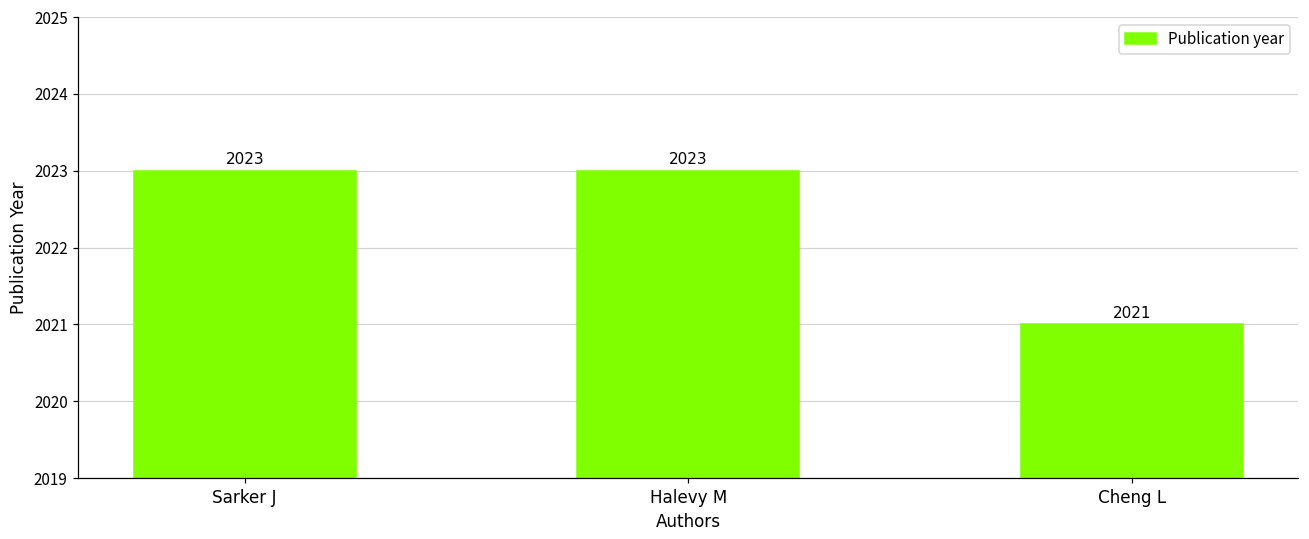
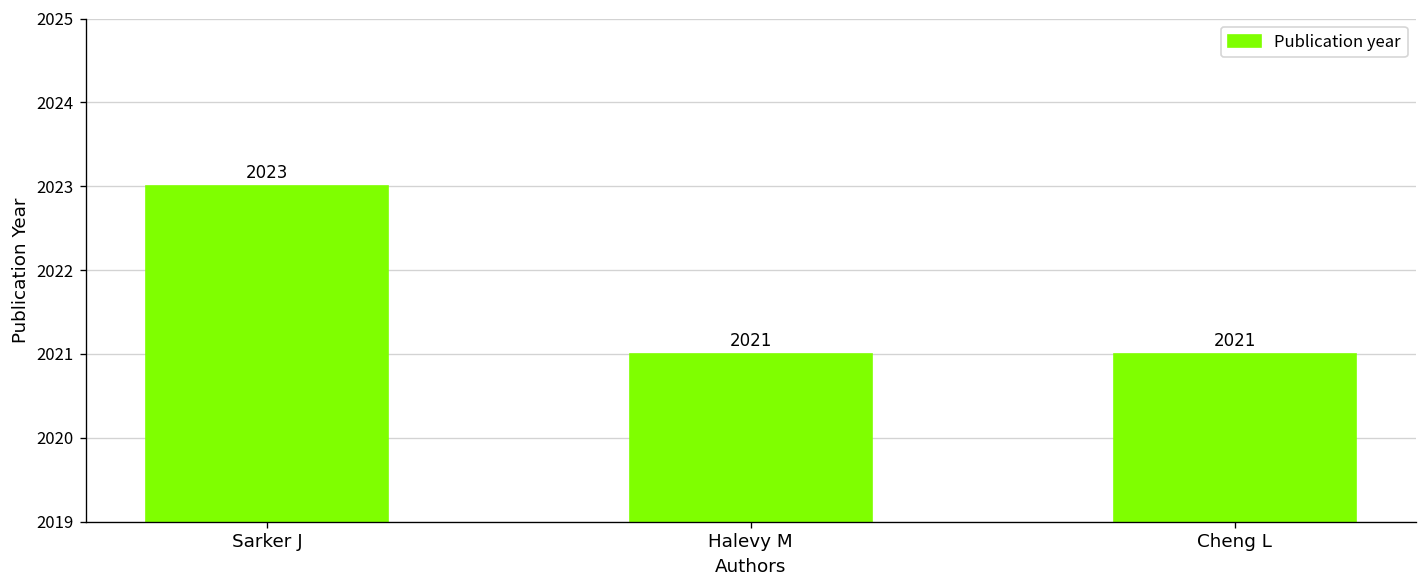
Halevy M: 2023 -> 2021
